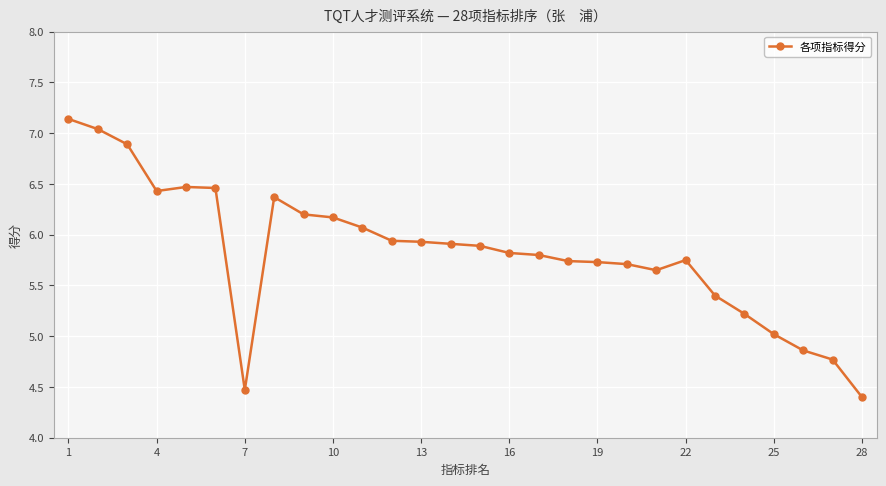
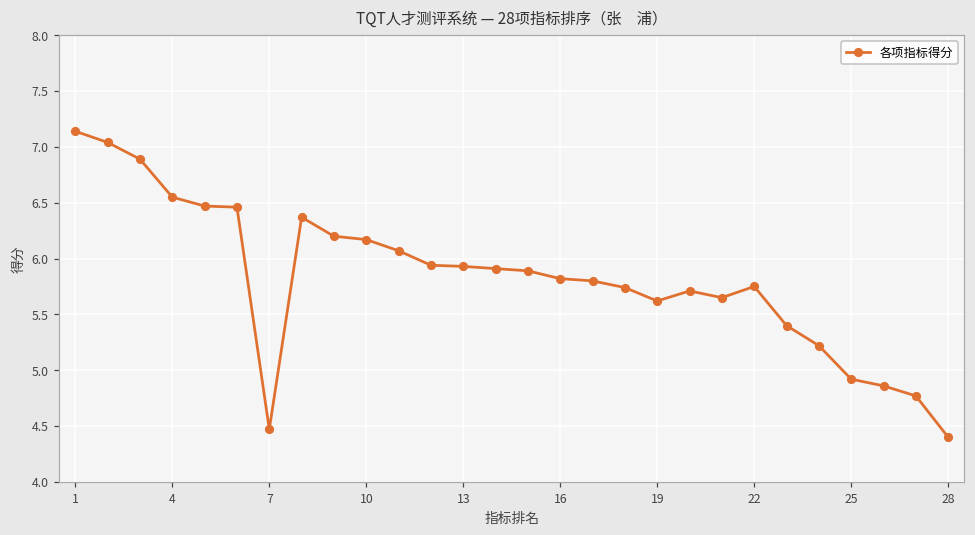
4: 6.43 -> 6.55
19: 5.73 -> 5.62
25: 5.02 -> 4.92
